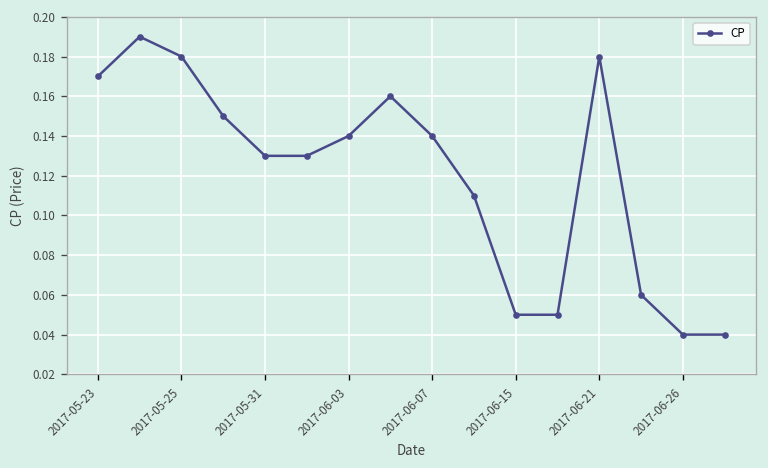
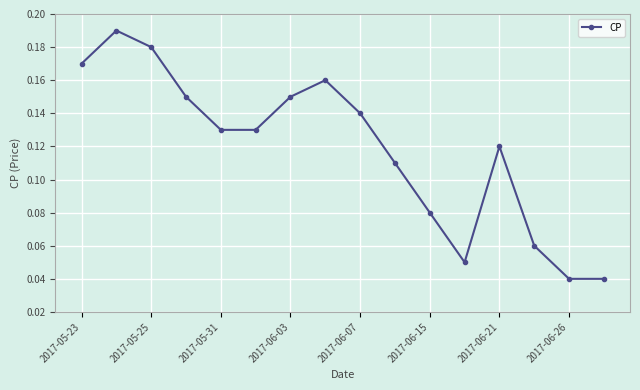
2017-06-03: 0.14 -> 0.15
2017-06-15: 0.05 -> 0.08
2017-06-21: 0.18 -> 0.12
